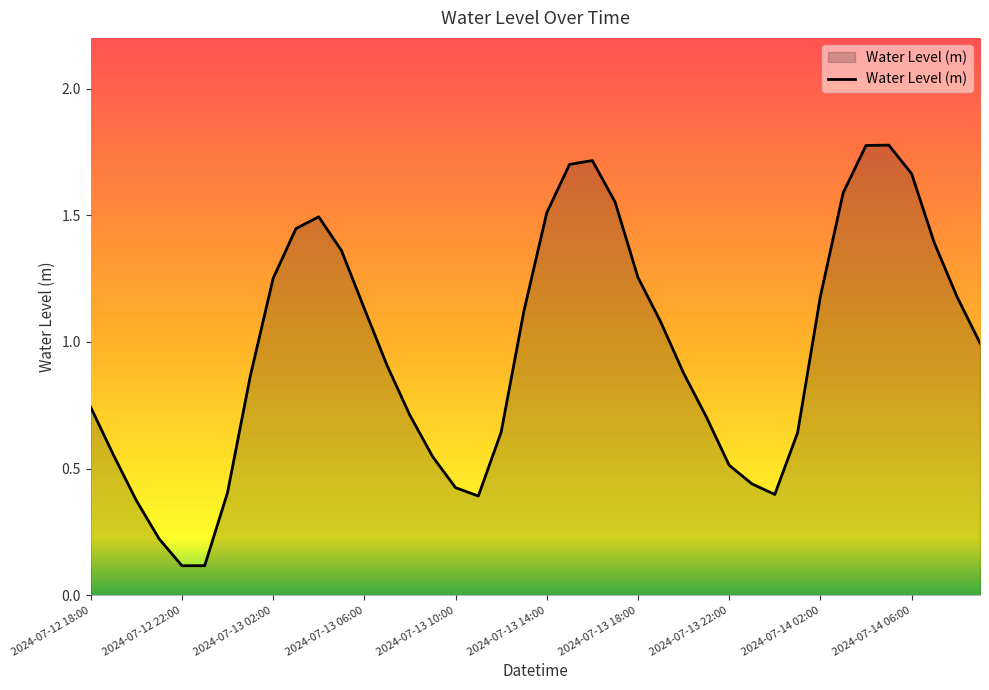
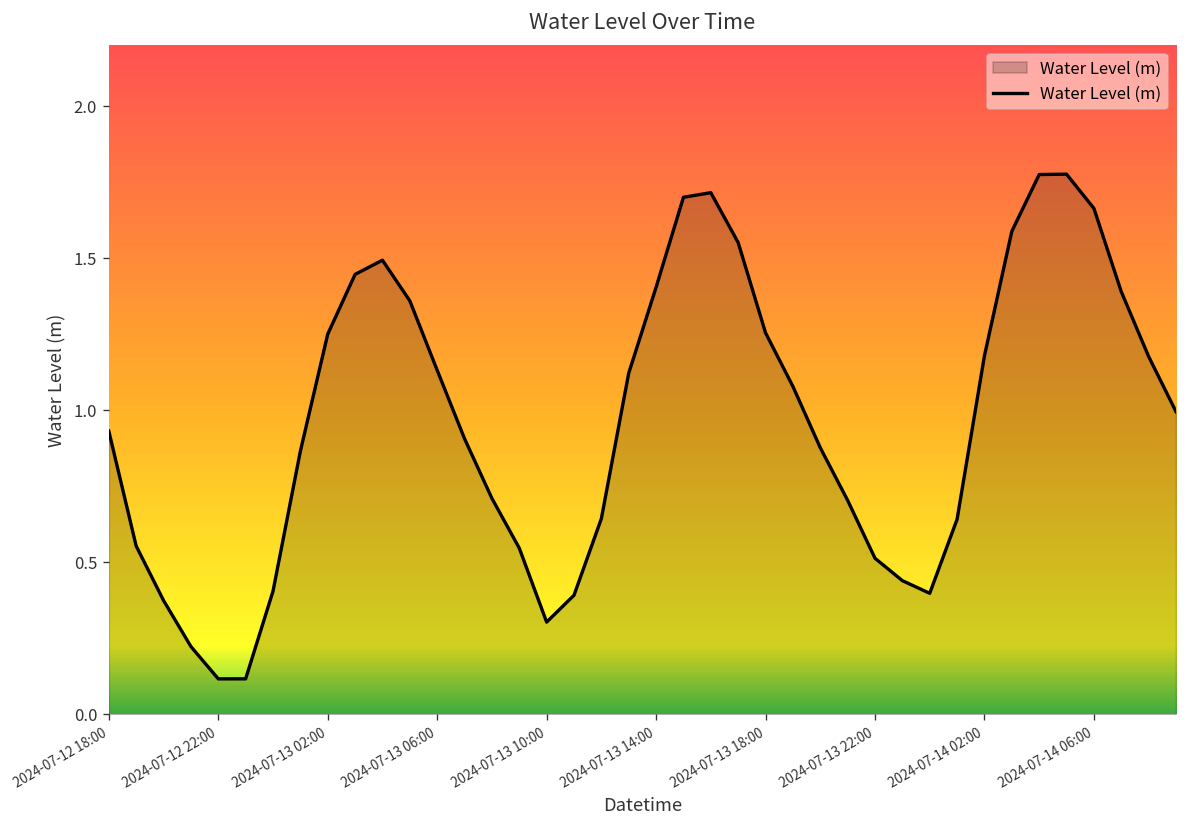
2024-07-12 18:00: 0.74 -> 0.93
2024-07-13 10:00: 0.42 -> 0.30
2024-07-13 14:00: 1.51 -> 1.40
